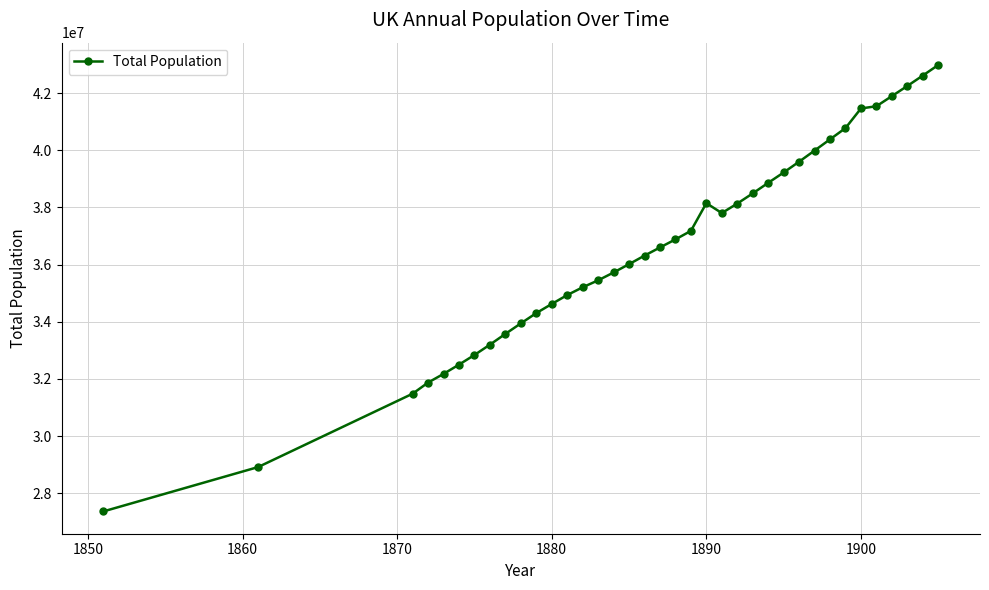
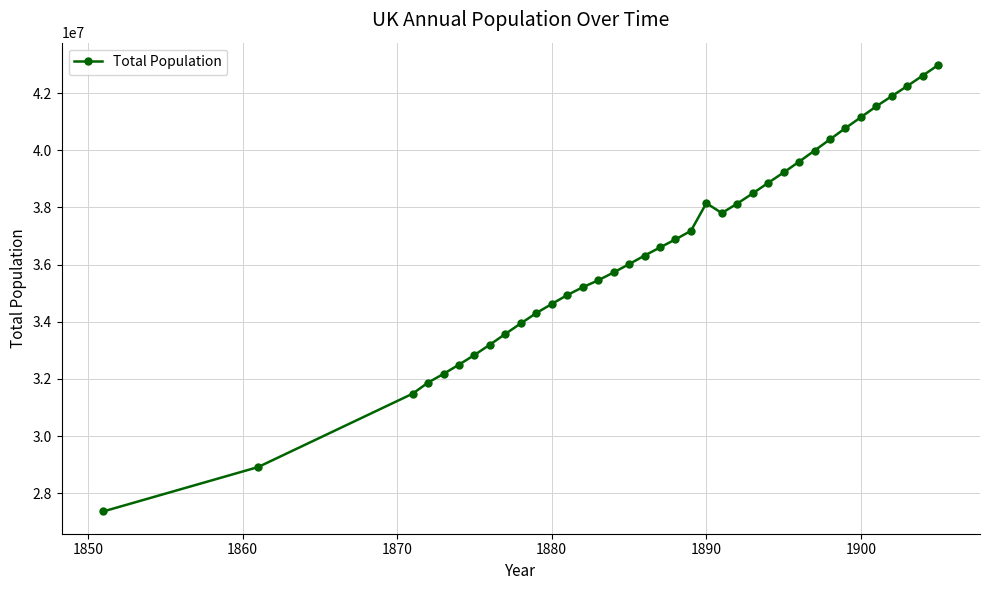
1900: 41500000 -> 41200000
